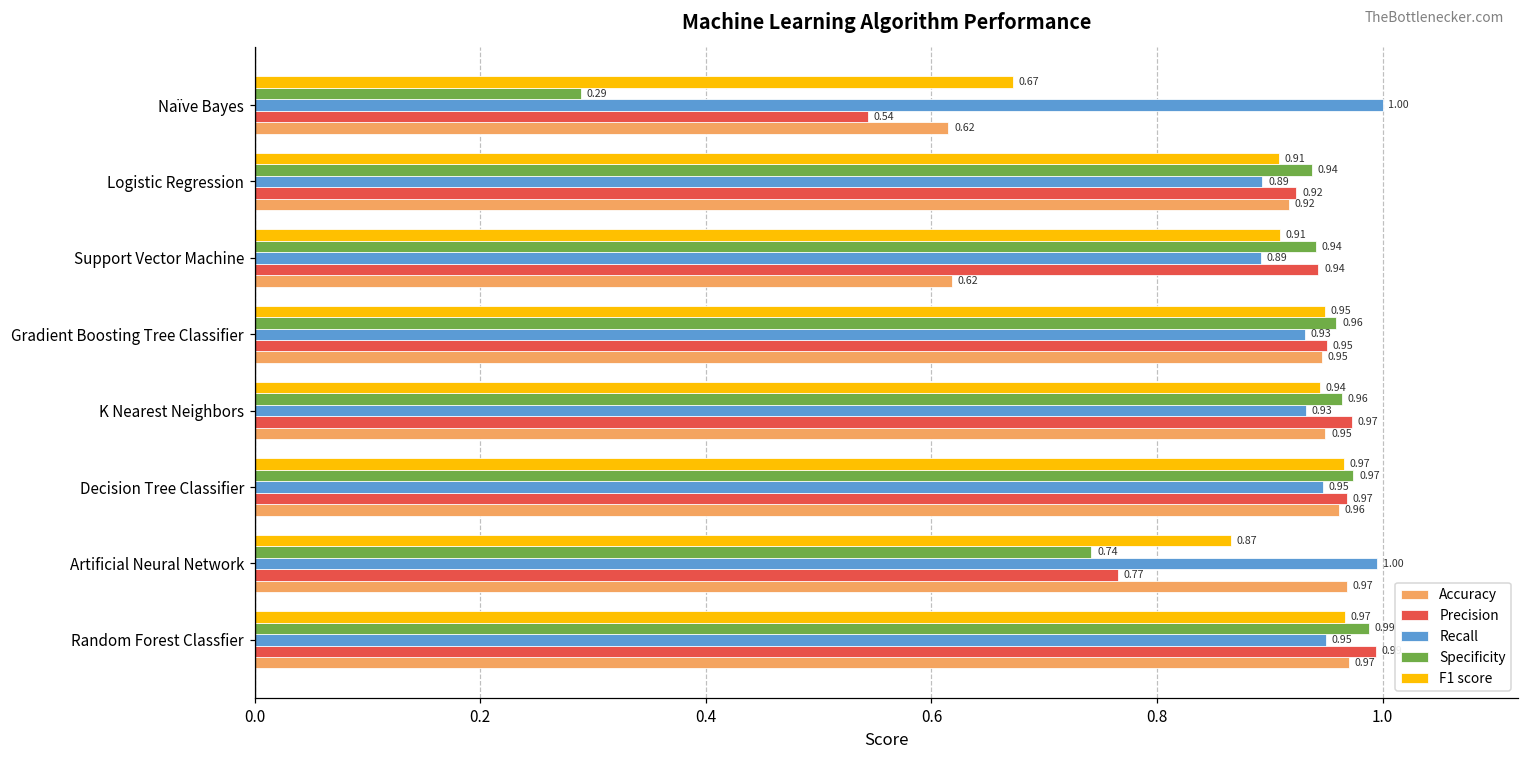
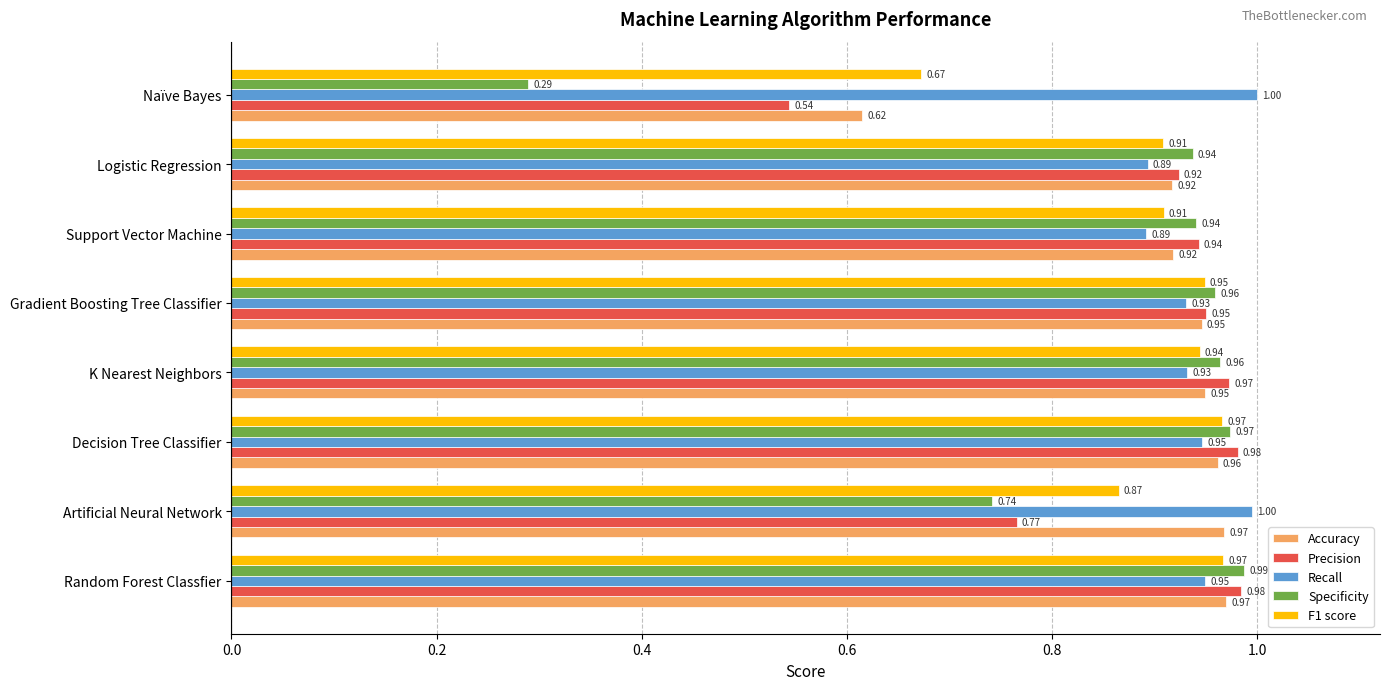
Accuracy, Support Vector Machine: 0.62 -> 0.92
Precision, Decision Tree Classifier: 0.97 -> 0.98
Precision, Random Forest Classfier: 0.994 -> 0.985
